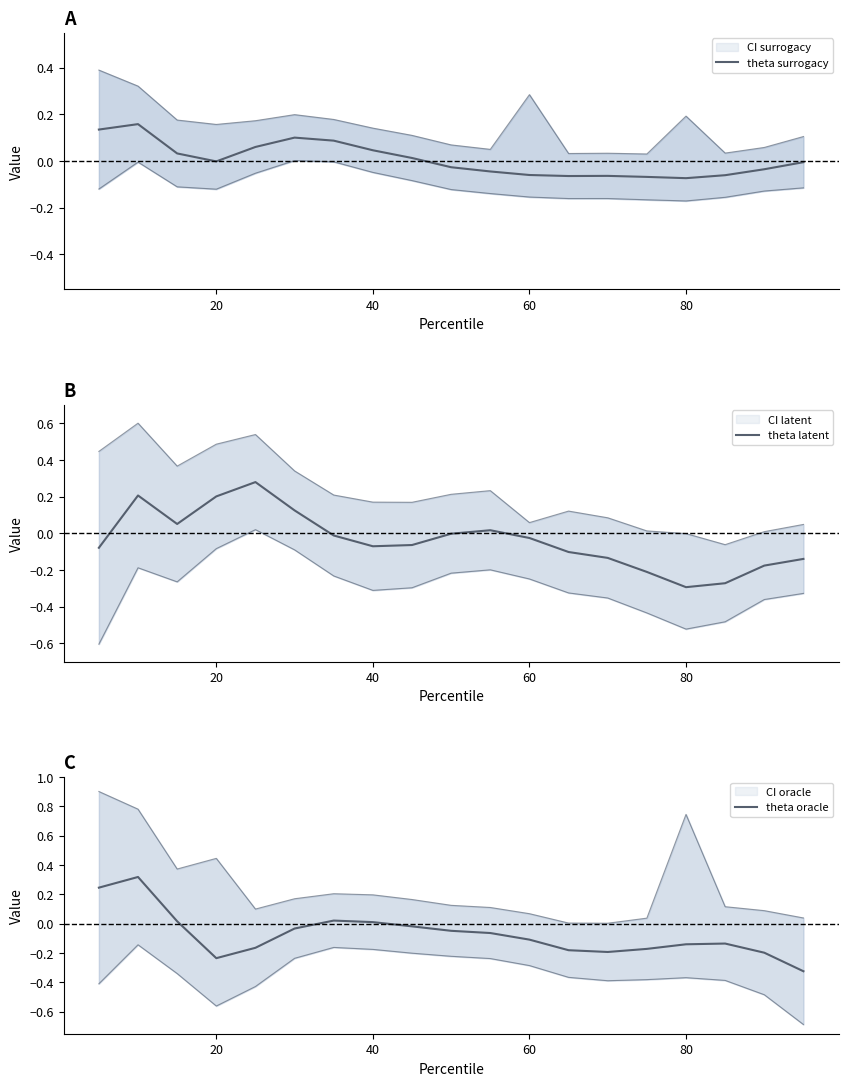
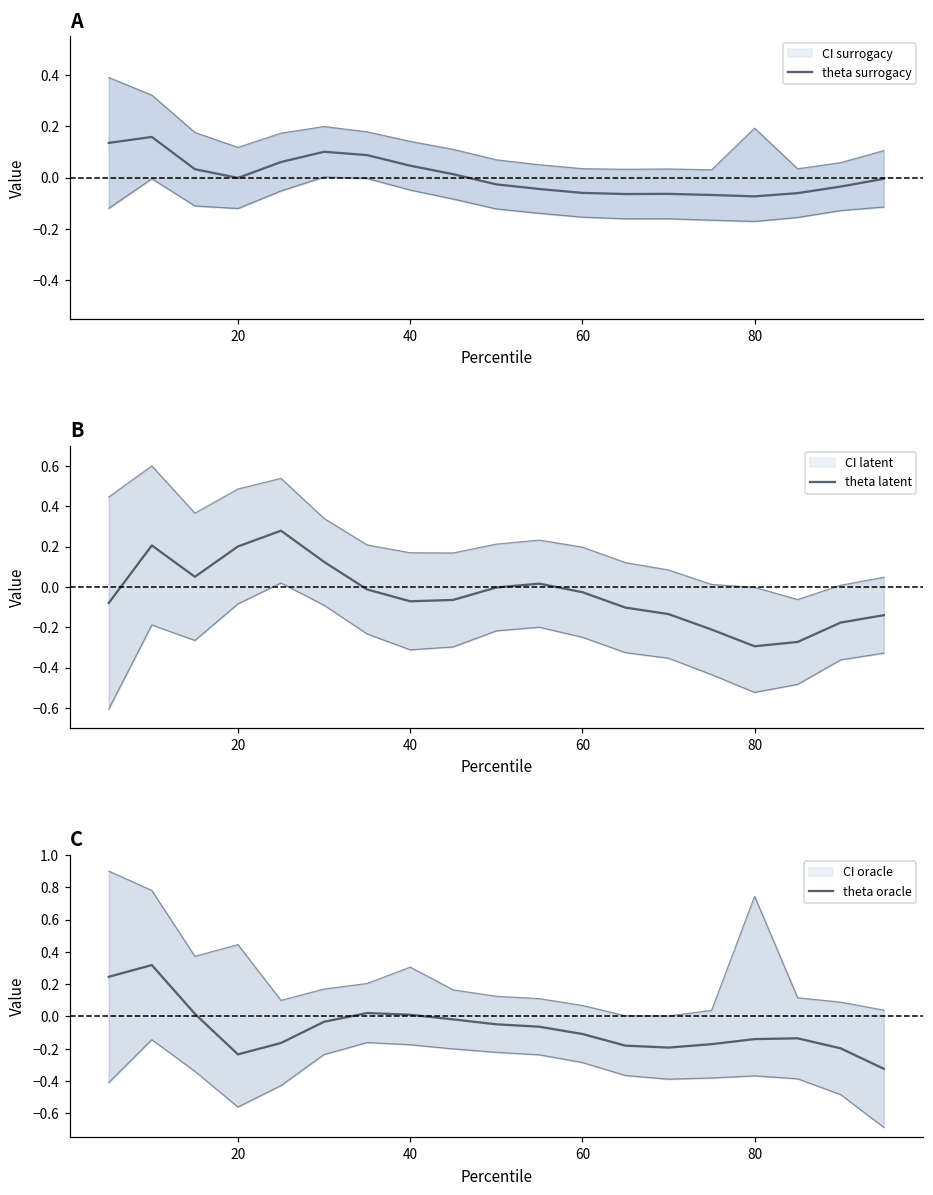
A, CI surrogacy, 20: 0.16 -> 0.12
A, CI surrogacy, 60: 0.28 -> 0.03
B, CI latent, 60: 0.06 -> 0.20
C, CI oracle, 40: 0.20 -> 0.31
